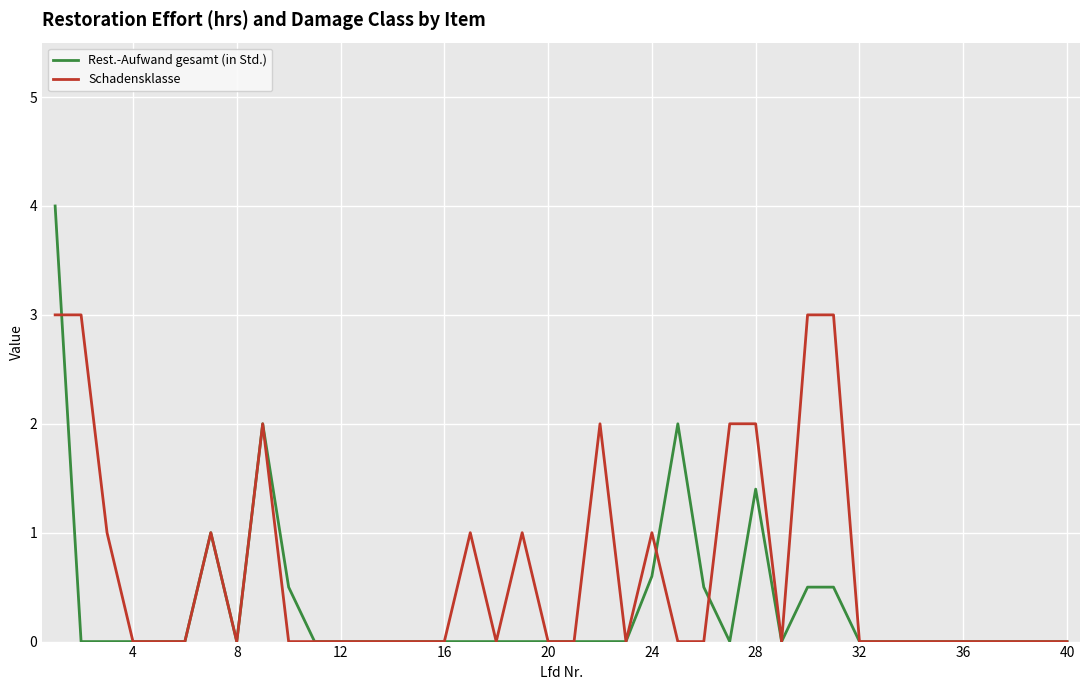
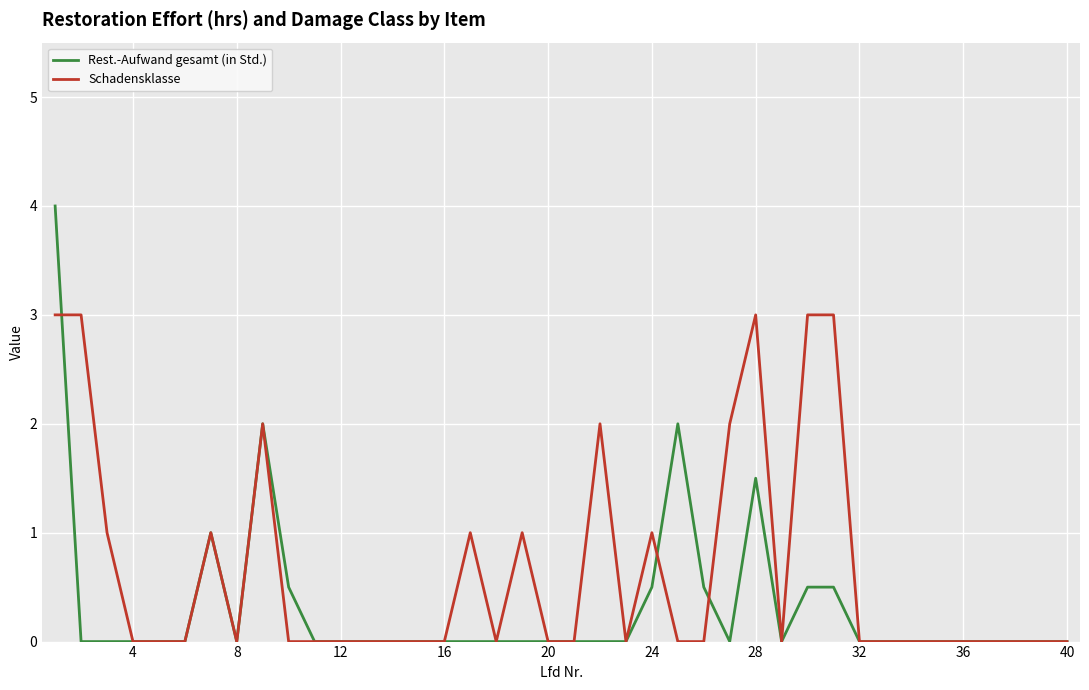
Rest.-Aufwand gesamt (in Std.), 24: 0.6 -> 0.5
Rest.-Aufwand gesamt (in Std.), 28: 1.4 -> 1.5
Schadensklasse, 28: 2 -> 3
